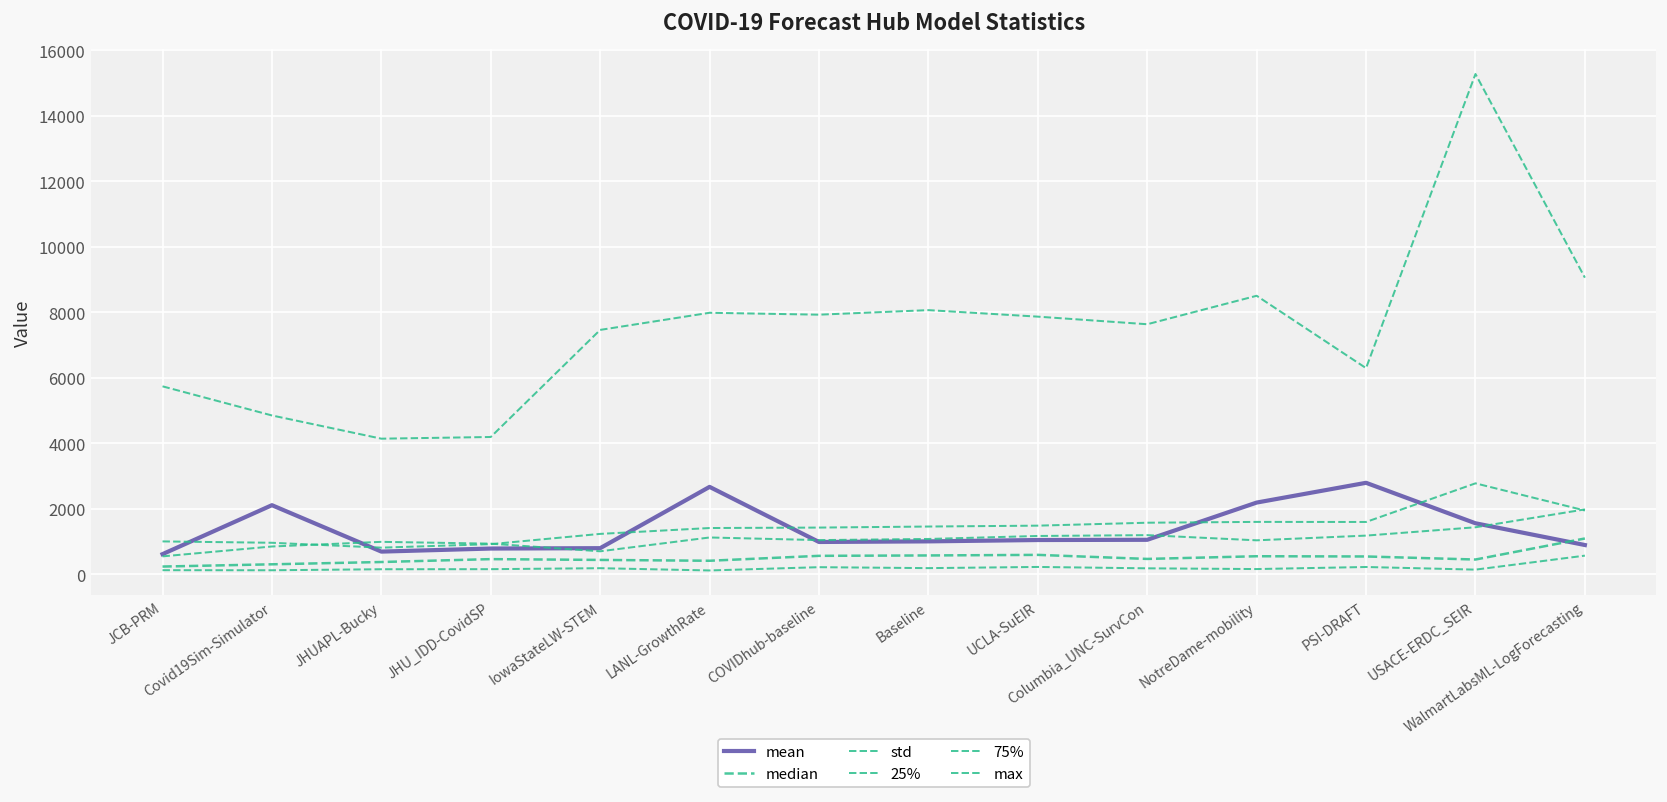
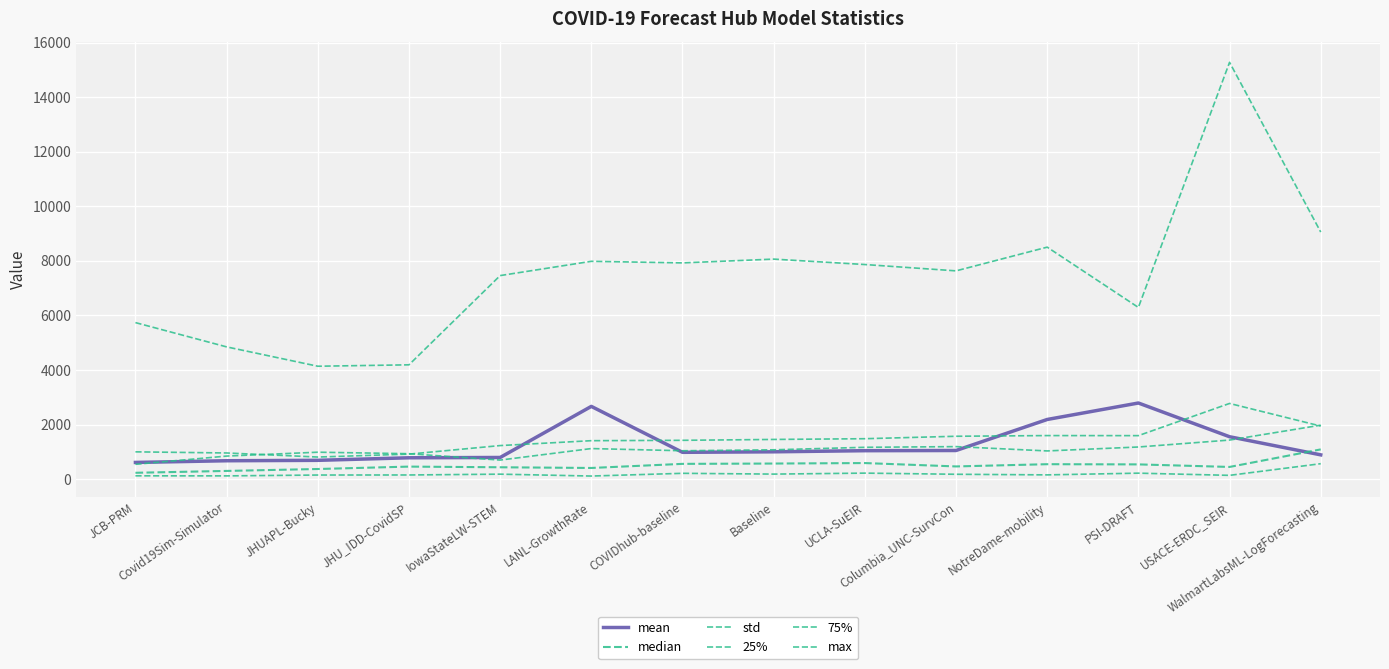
mean, Covid19Sim-Simulator: 2100 -> 700
